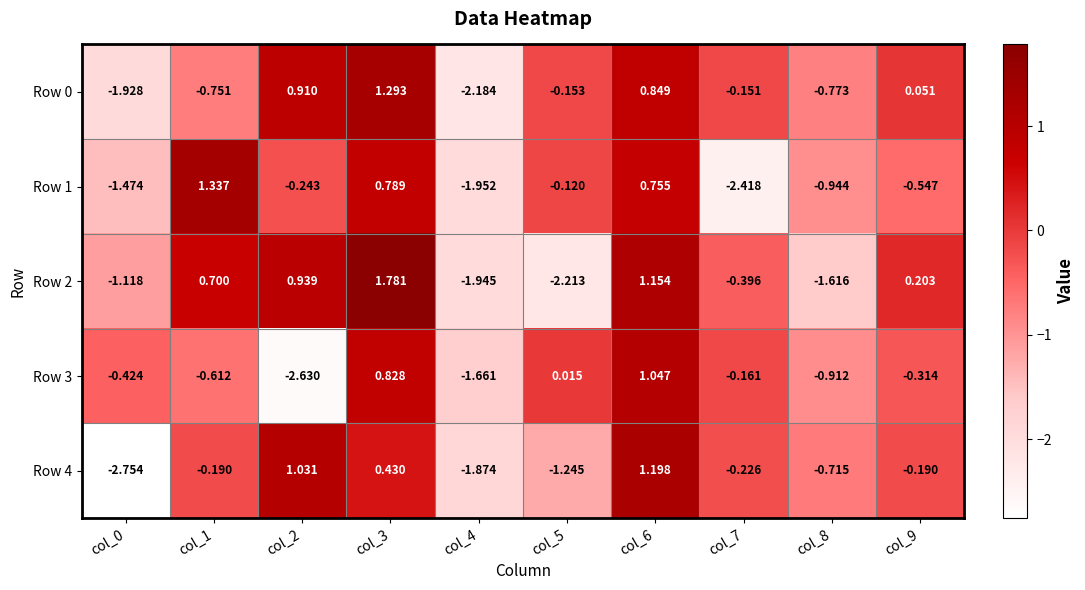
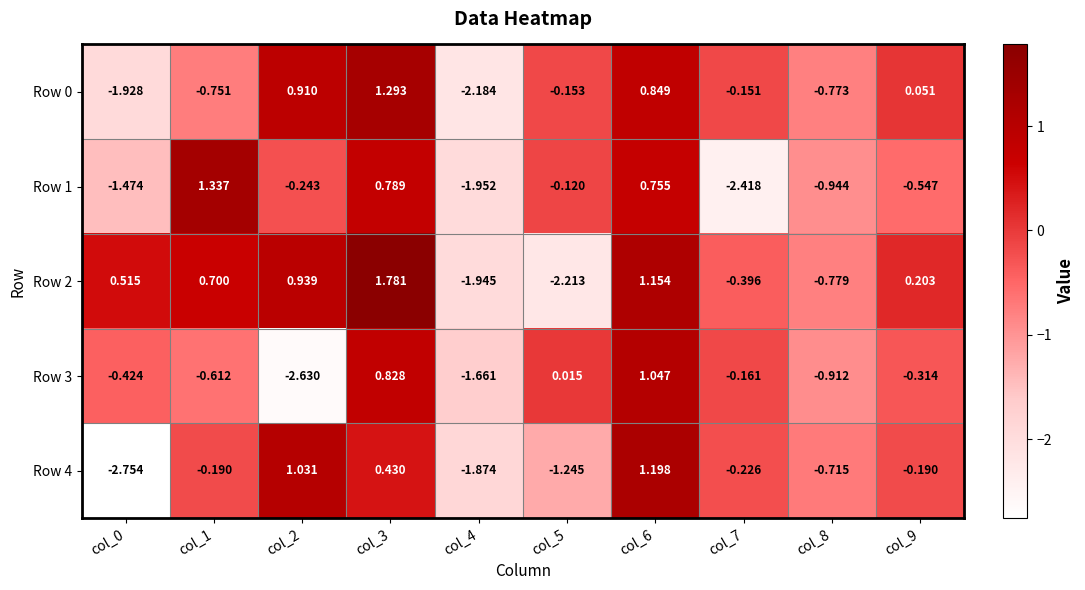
Row 2, col_0: -1.118 -> 0.515
Row 2, col_8: -1.616 -> -0.779
